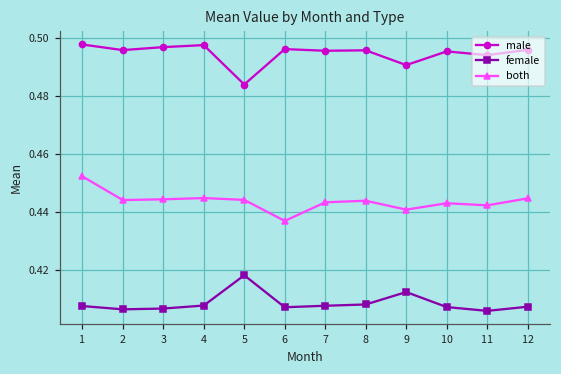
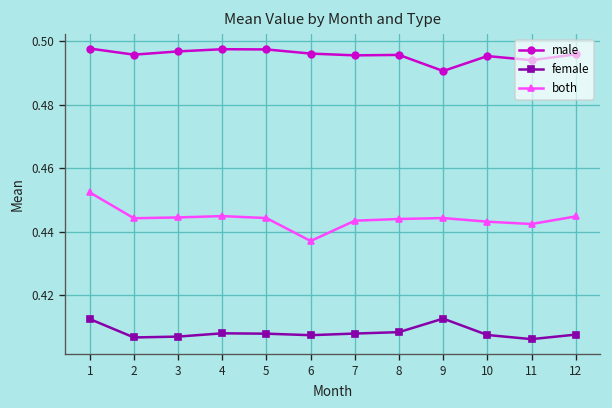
female, 1: 0.408 -> 0.412
male, 5: 0.484 -> 0.497
female, 5: 0.418 -> 0.408
both, 9: 0.441 -> 0.444
